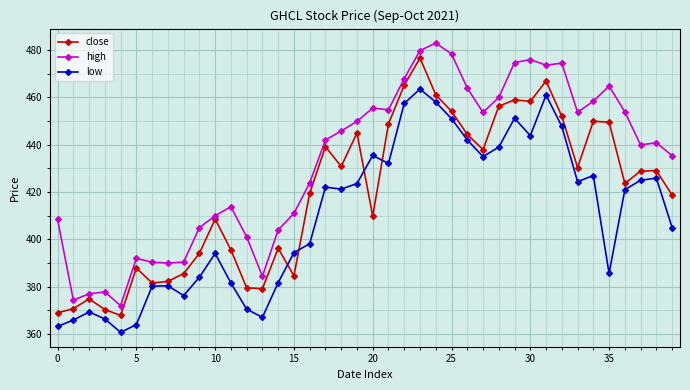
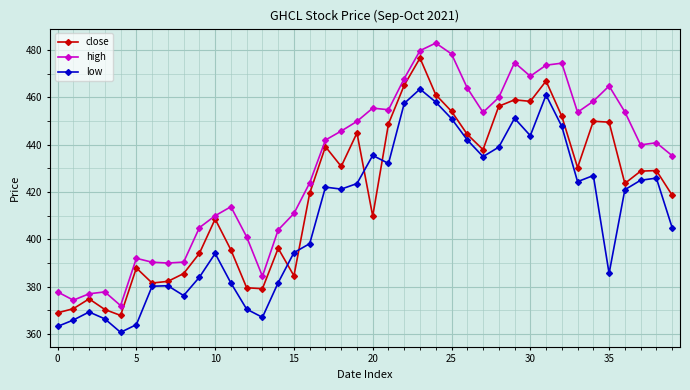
high, 0: 409 -> 378
high, 30: 476 -> 469
